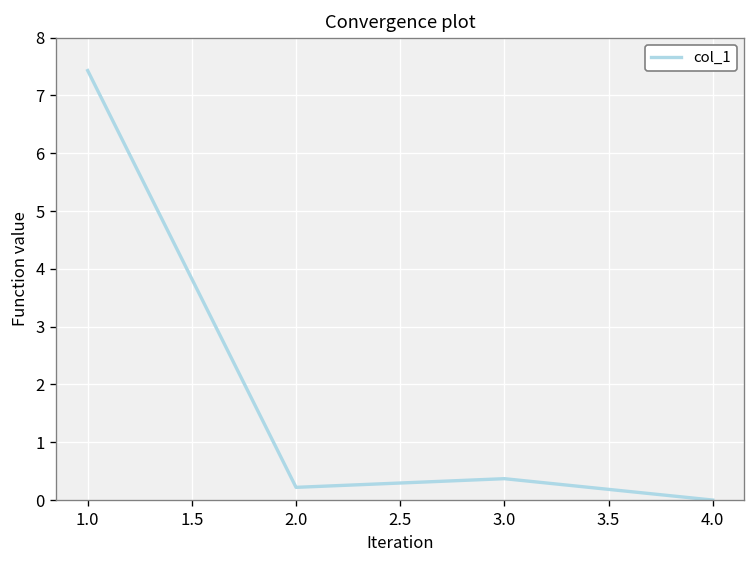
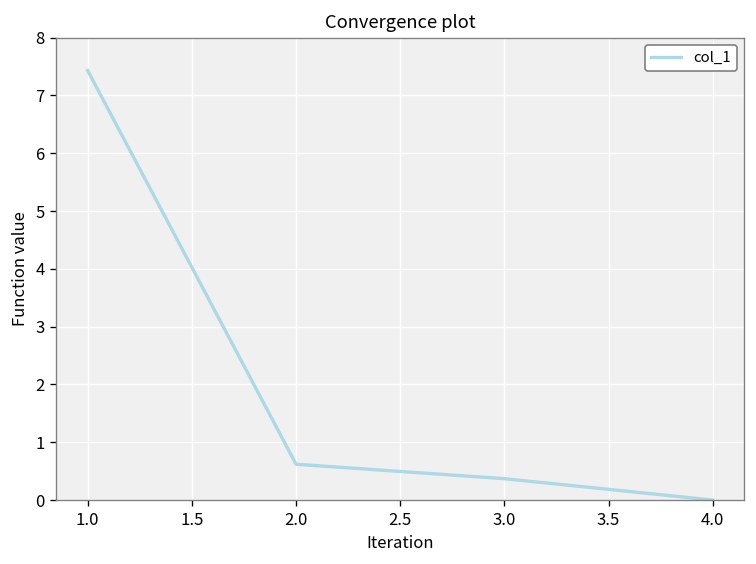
2.0: 0.2 -> 0.6
